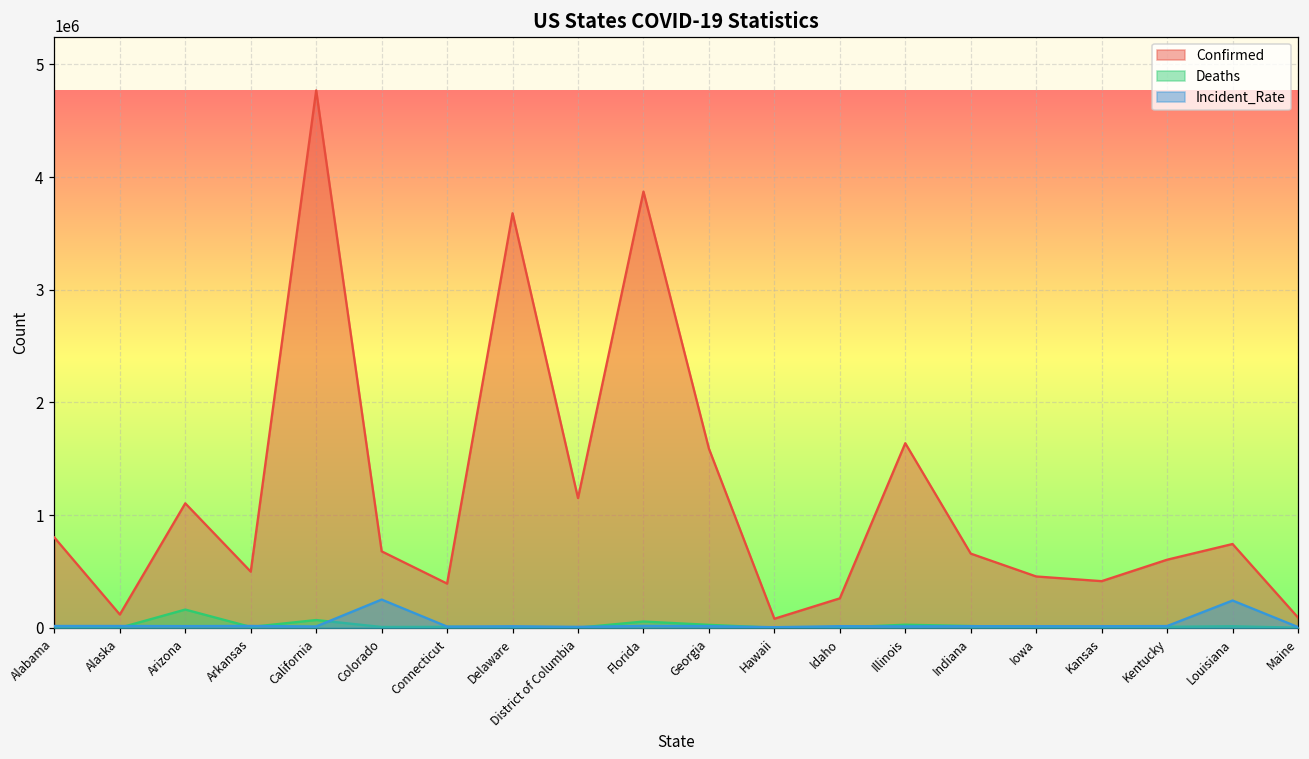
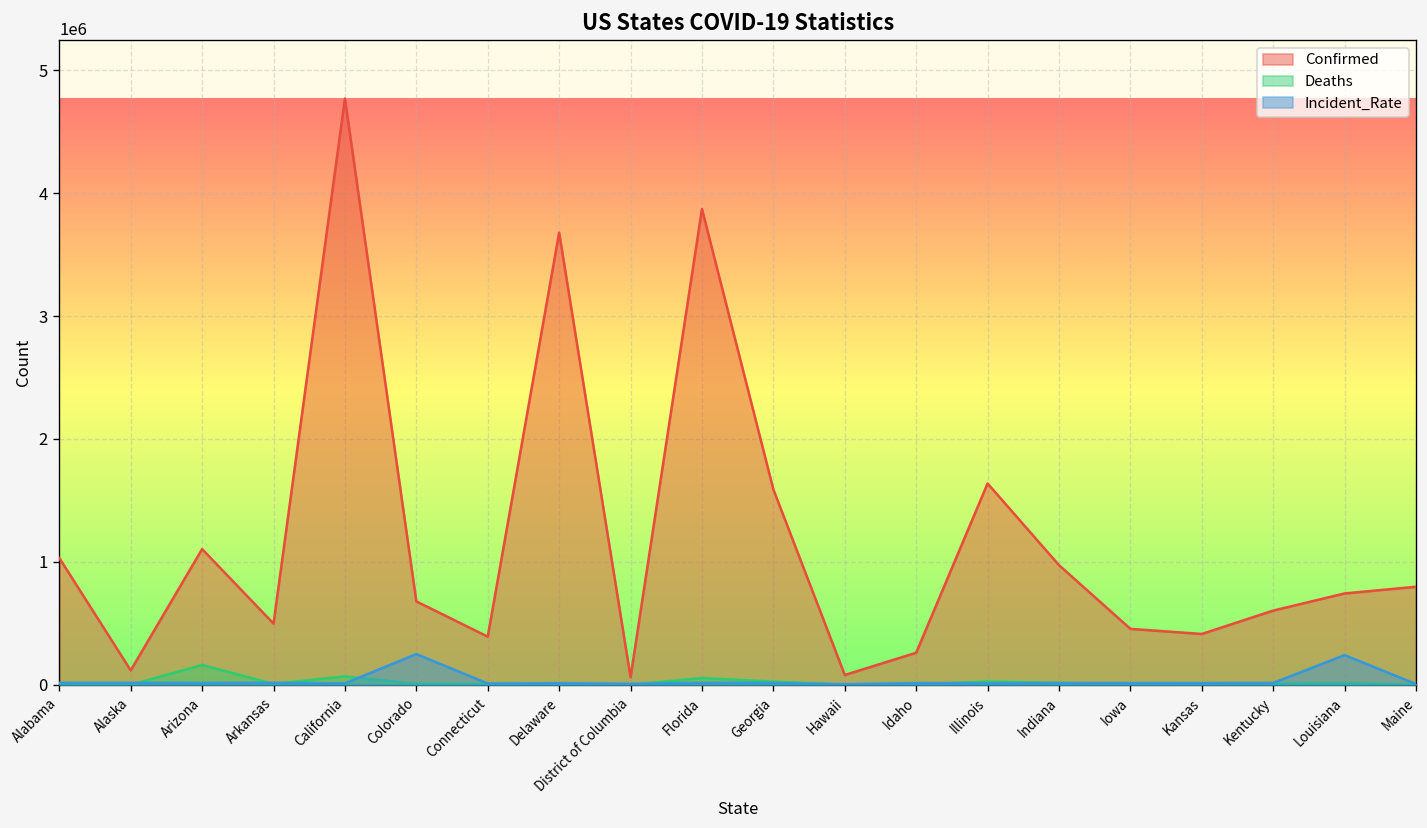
Confirmed, Alabama: 800000 -> 1030000
Confirmed, District of Columbia: 1150000 -> 60000
Confirmed, Indiana: 660000 -> 970000
Confirmed, Maine: 90000 -> 800000
